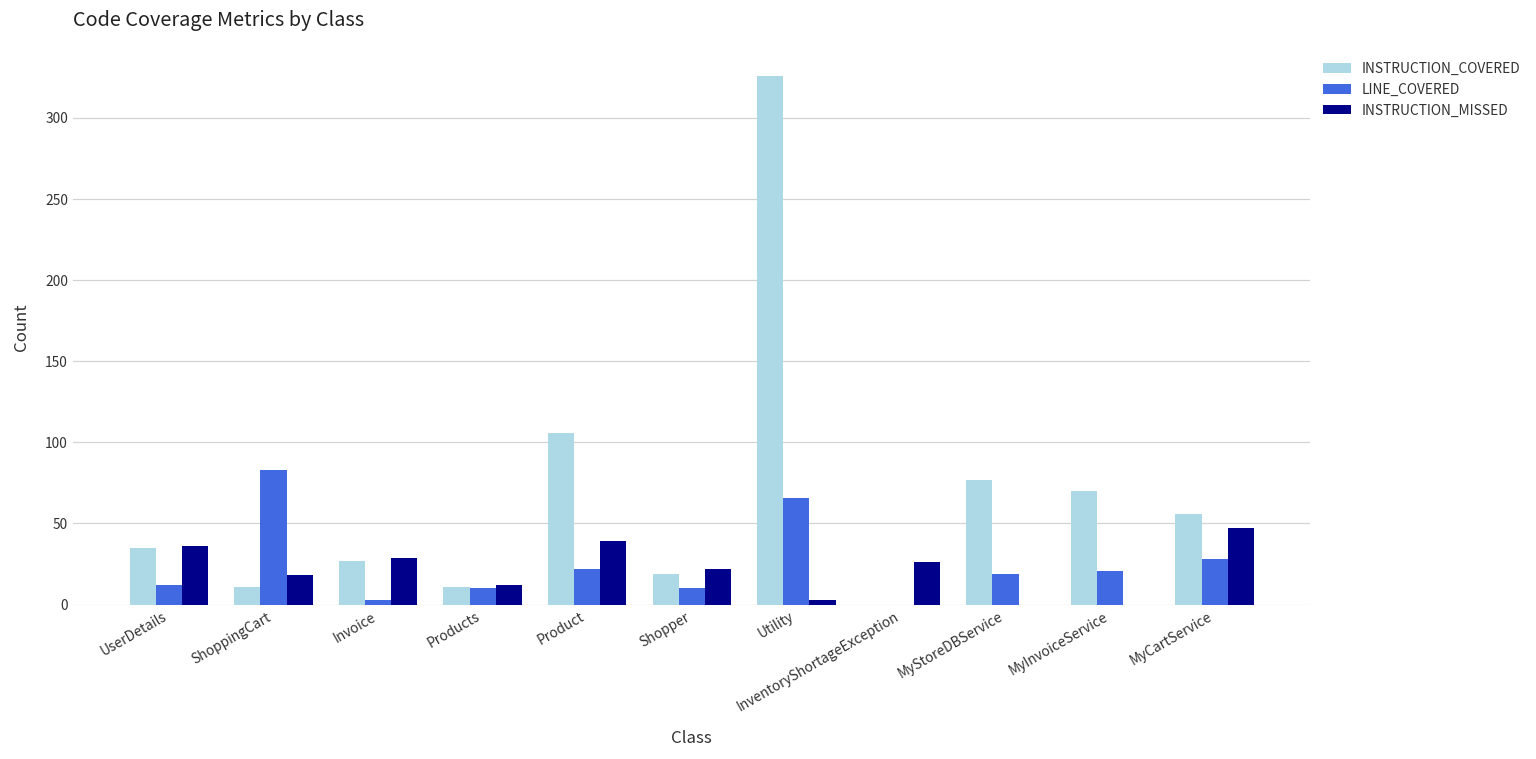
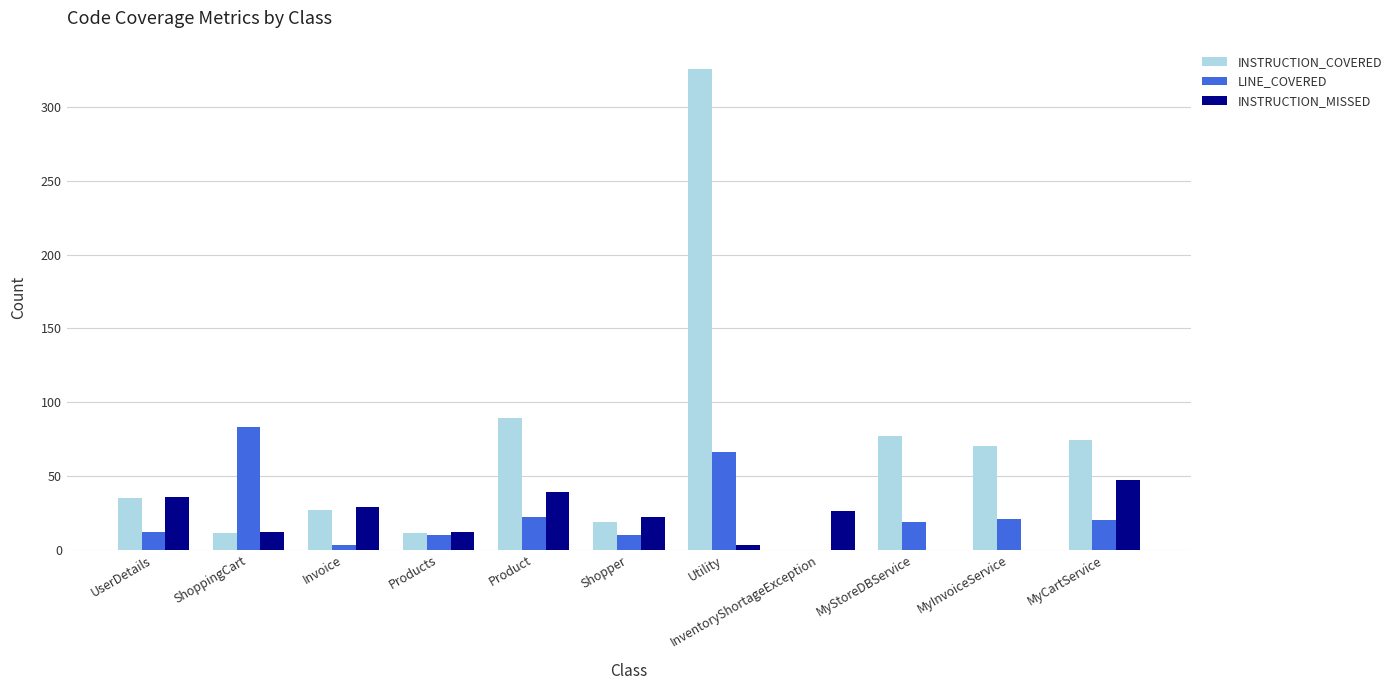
INSTRUCTION_MISSED, ShoppingCart: 18 -> 12
INSTRUCTION_COVERED, Product: 106 -> 89
INSTRUCTION_COVERED, MyCartService: 56 -> 74
LINE_COVERED, MyCartService: 28 -> 20
